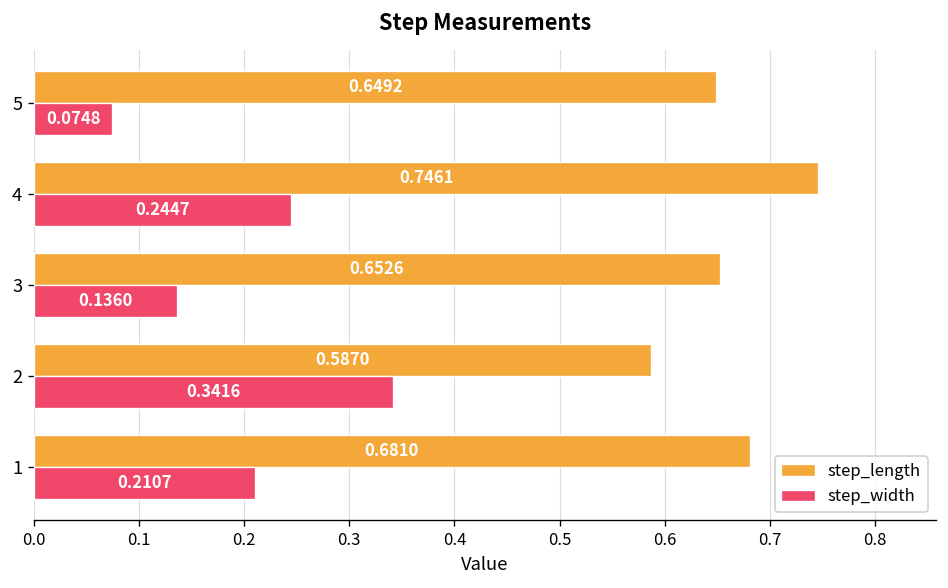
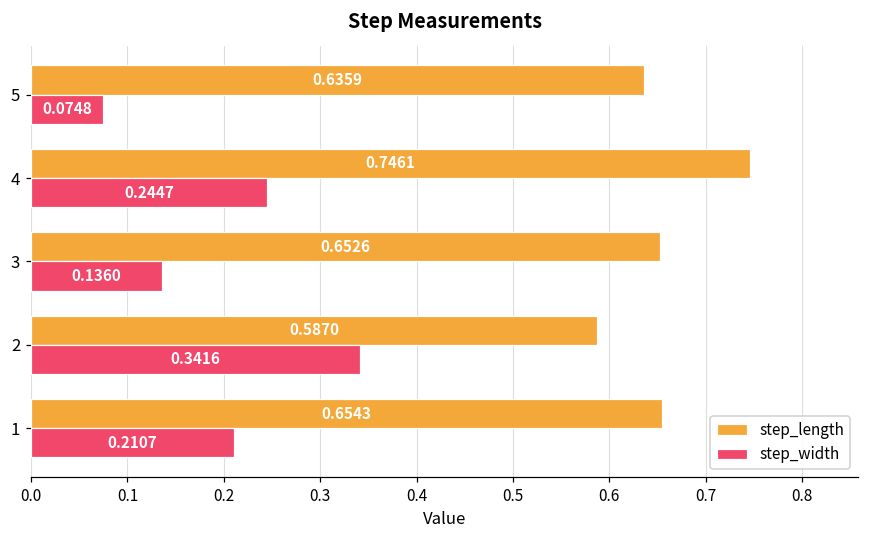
step_length, 5: 0.6492 -> 0.6359
step_length, 1: 0.6810 -> 0.6543
